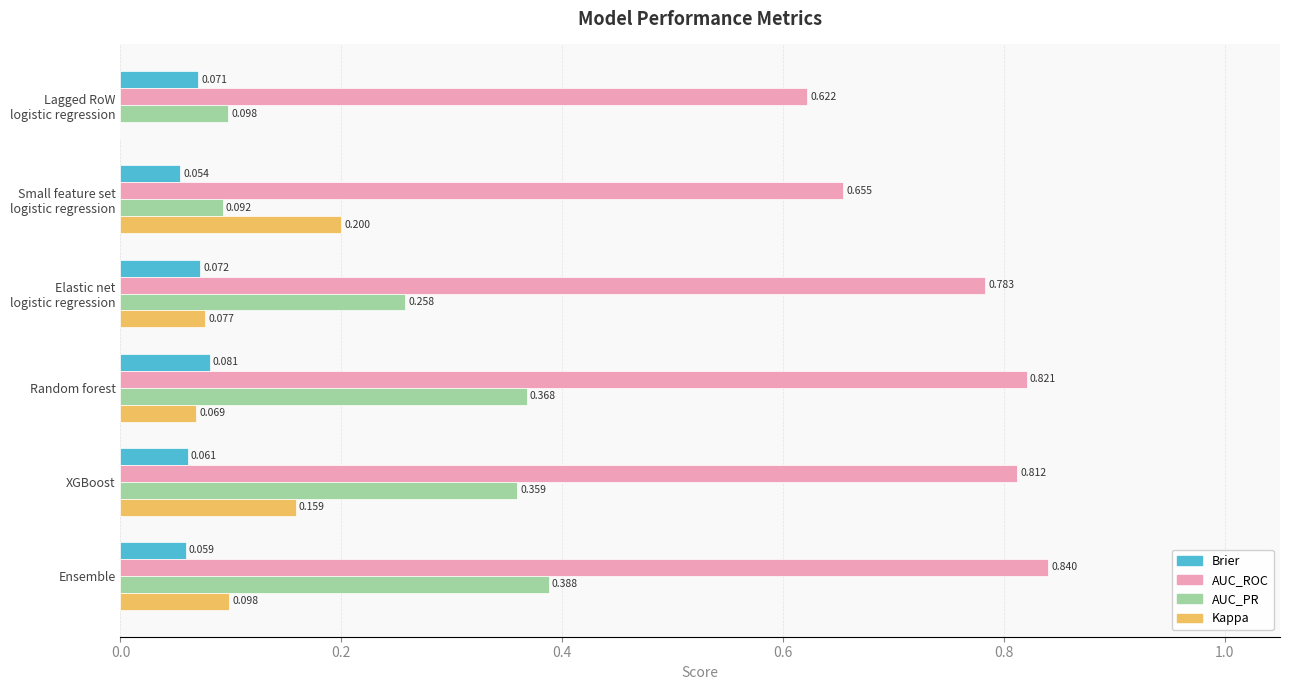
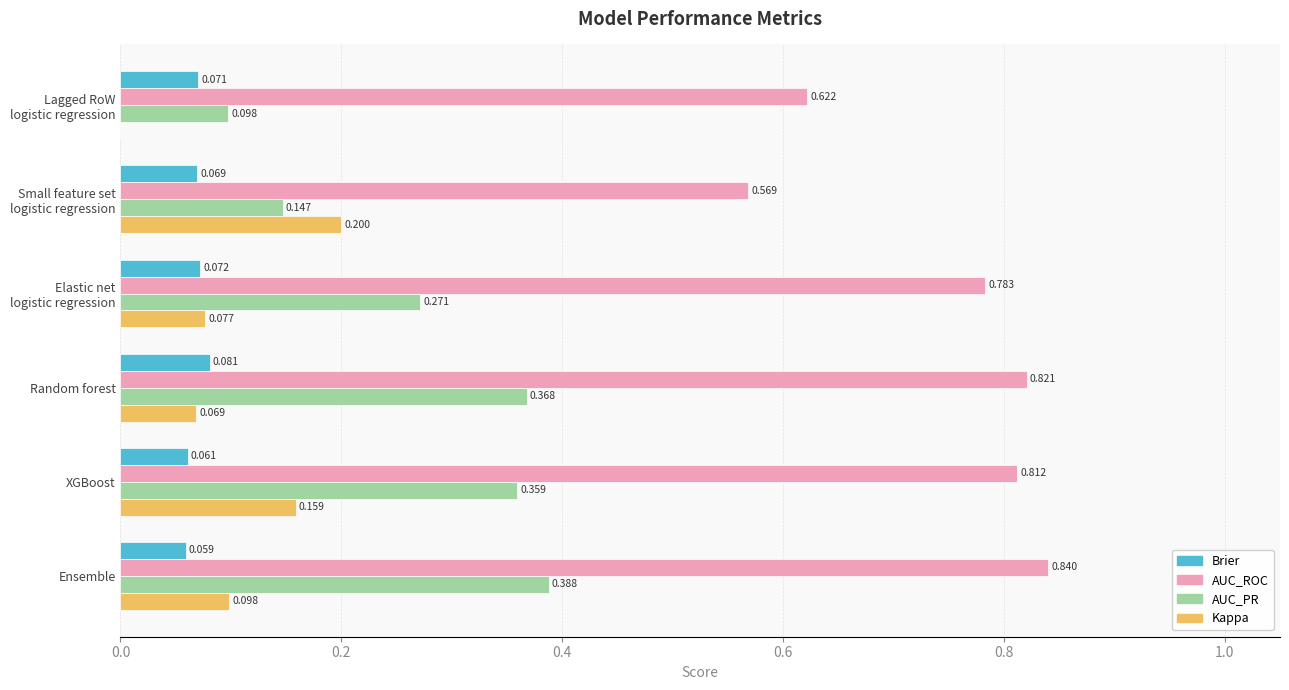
Brier, Small feature set logistic regression: 0.054 -> 0.069
AUC_ROC, Small feature set logistic regression: 0.655 -> 0.569
AUC_PR, Small feature set logistic regression: 0.092 -> 0.147
AUC_PR, Elastic net logistic regression: 0.258 -> 0.271
